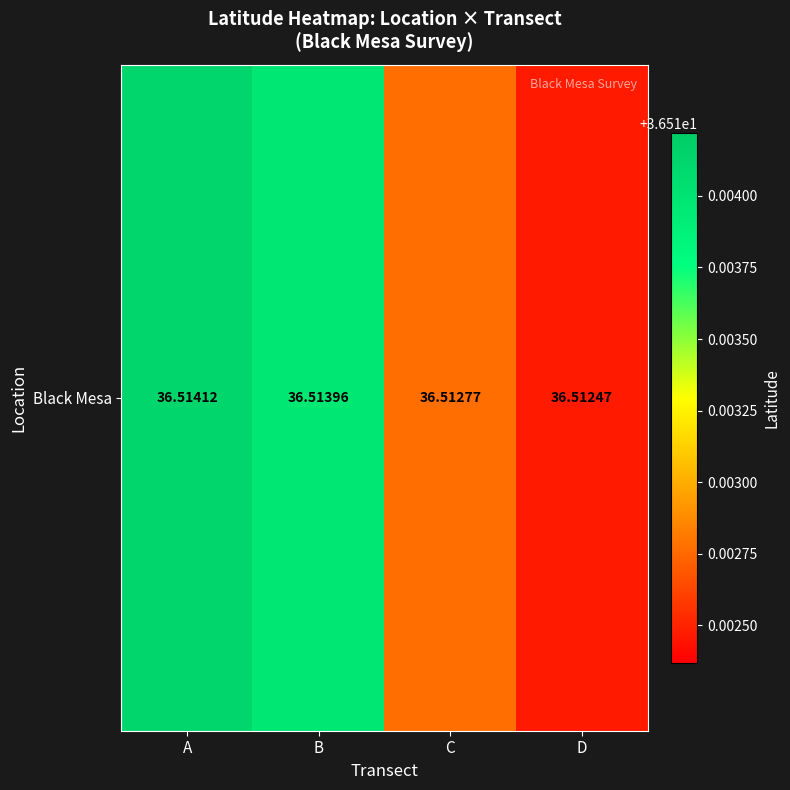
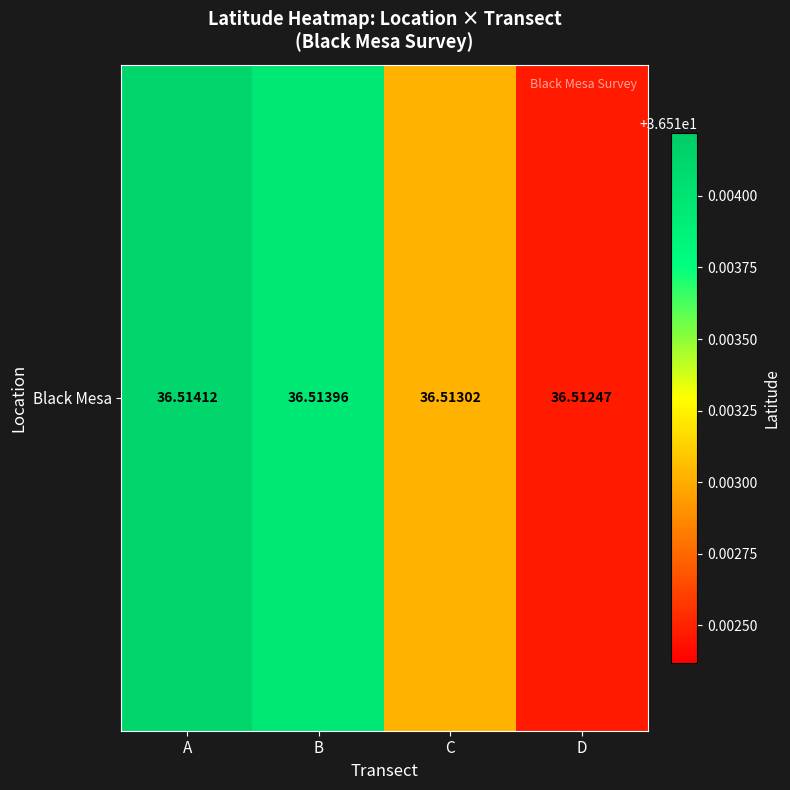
Black Mesa, C: 36.51277 -> 36.51302
